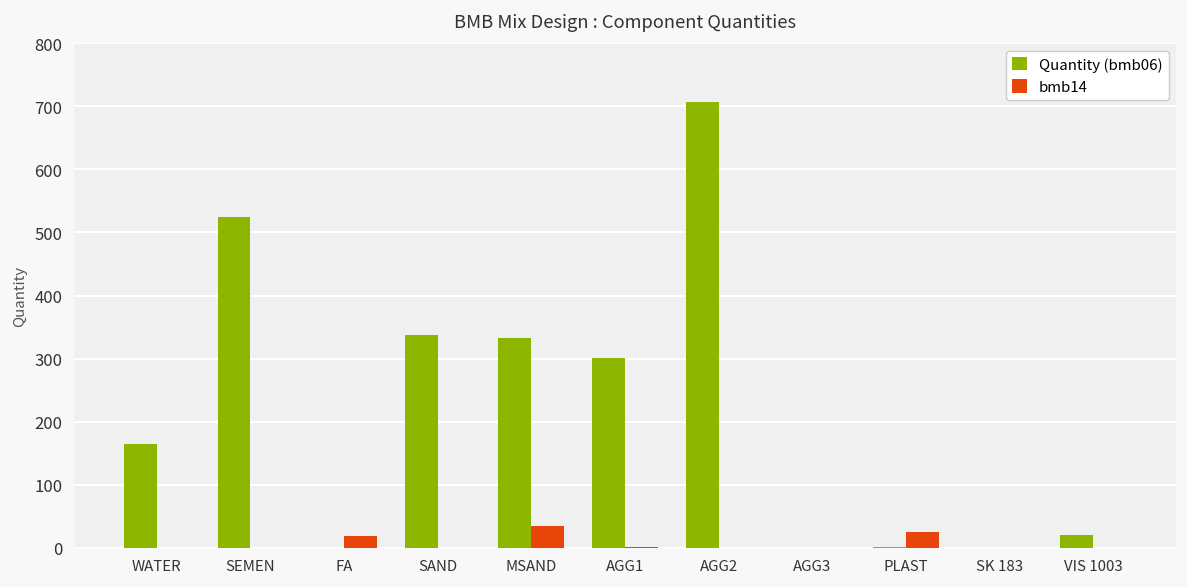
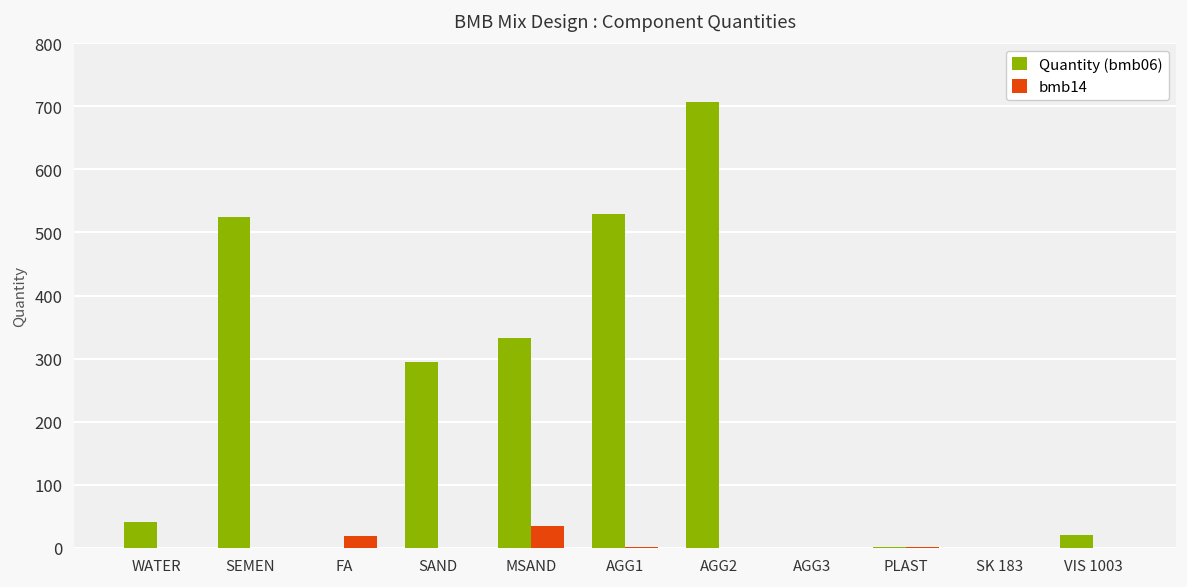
Quantity (bmb06), WATER: 170 -> 40
Quantity (bmb06), SAND: 340 -> 300
Quantity (bmb06), AGG1: 300 -> 530
bmb14, PLAST: 30 -> 0
